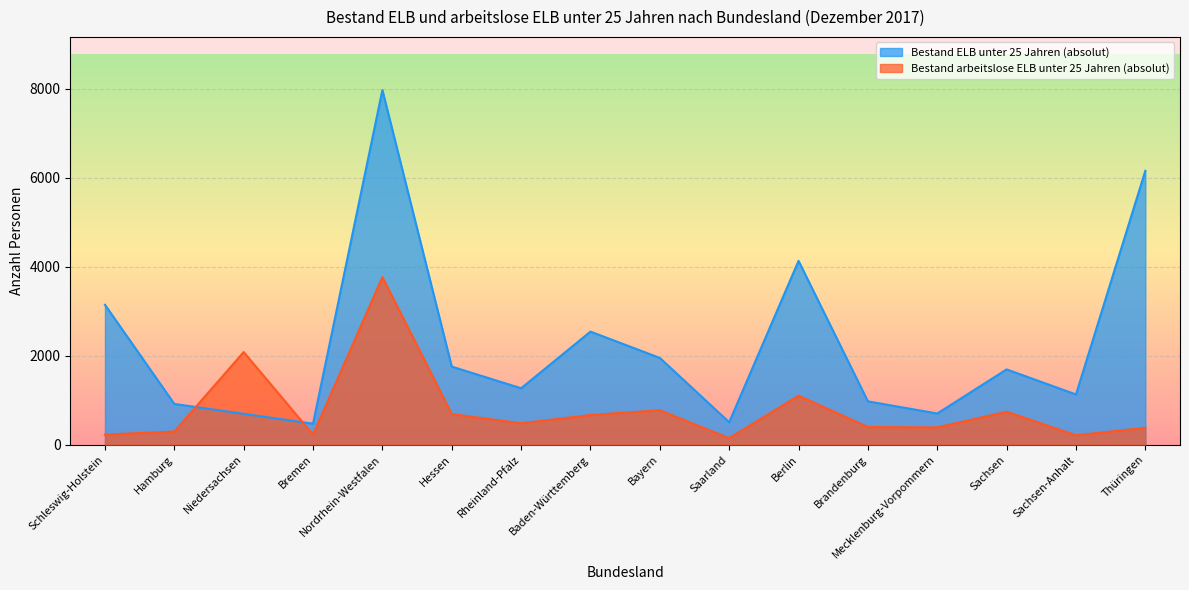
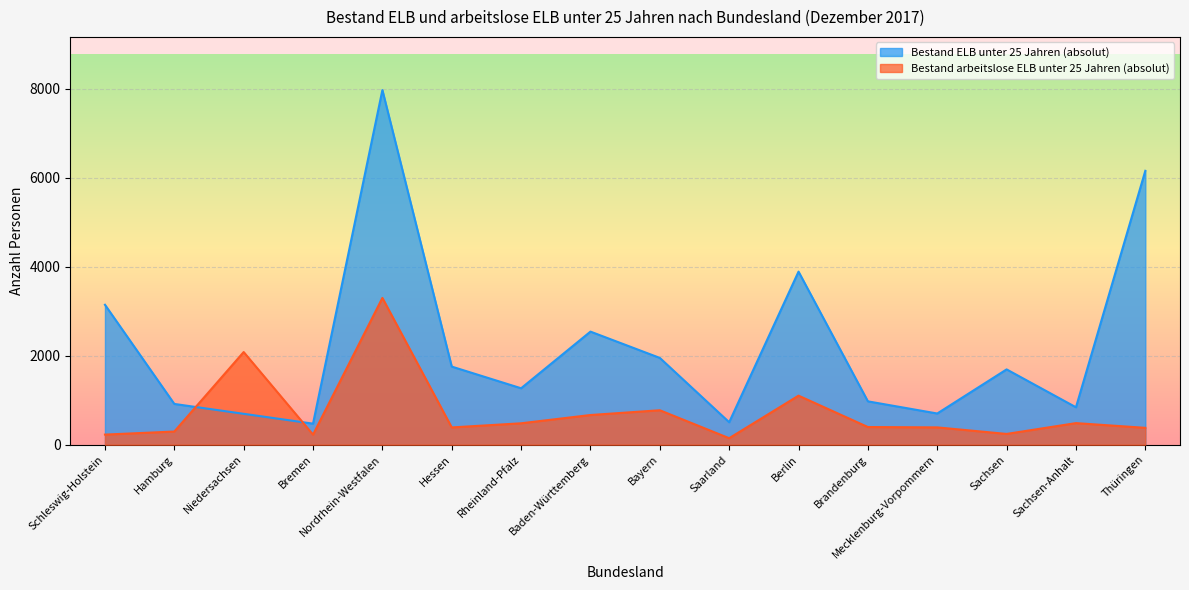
Bestand arbeitslose ELB unter 25 Jahren (absolut), Nordrhein-Westfalen: 3800 -> 3300
Bestand arbeitslose ELB unter 25 Jahren (absolut), Hessen: 700 -> 400
Bestand ELB unter 25 Jahren (absolut), Berlin: 4100 -> 3900
Bestand arbeitslose ELB unter 25 Jahren (absolut), Sachsen: 700 -> 200
Bestand ELB unter 25 Jahren (absolut), Sachsen-Anhalt: 1100 -> 800
Bestand arbeitslose ELB unter 25 Jahren (absolut), Sachsen-Anhalt: 200 -> 500
